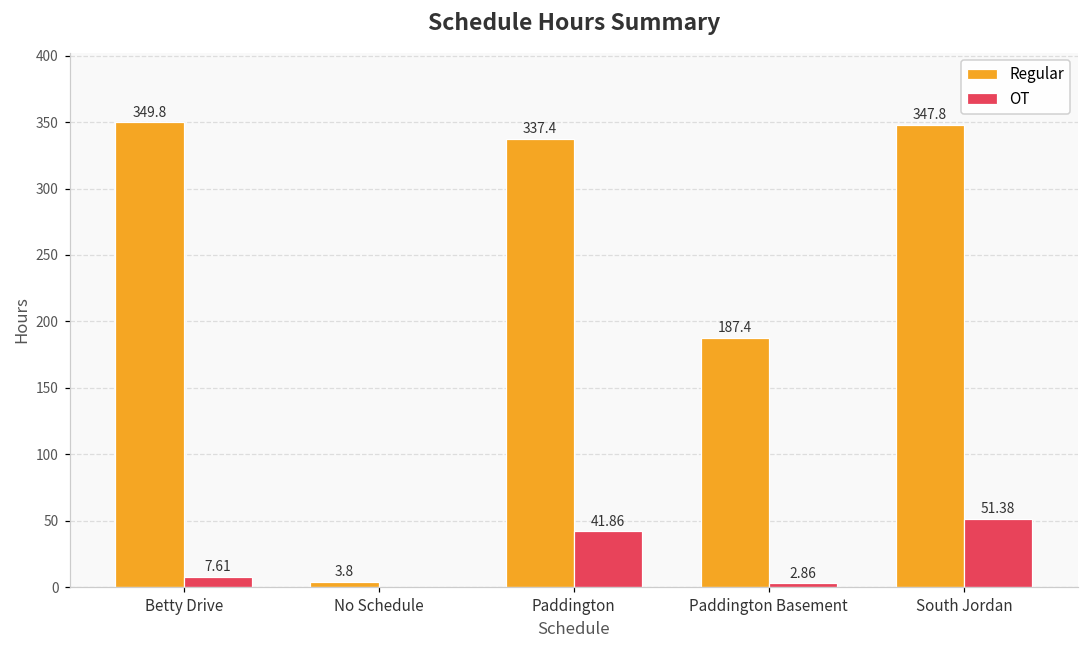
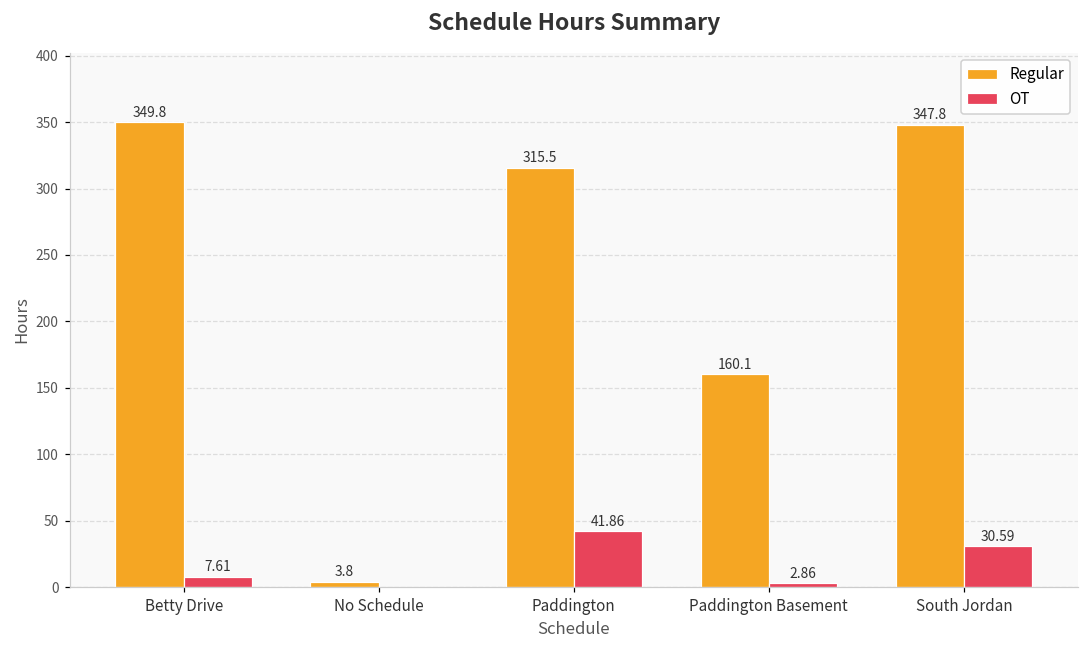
Regular, Paddington: 337.4 -> 315.5
Regular, Paddington Basement: 187.4 -> 160.1
OT, South Jordan: 51.38 -> 30.59
